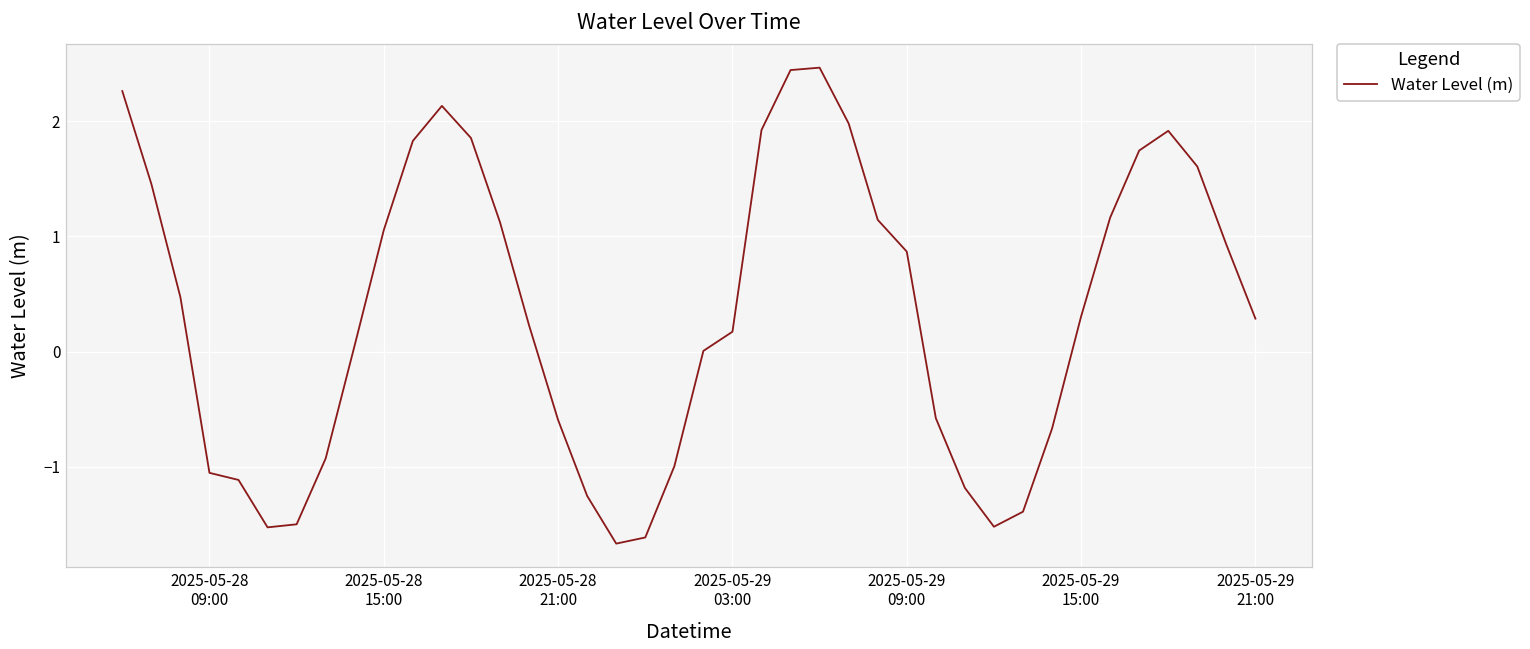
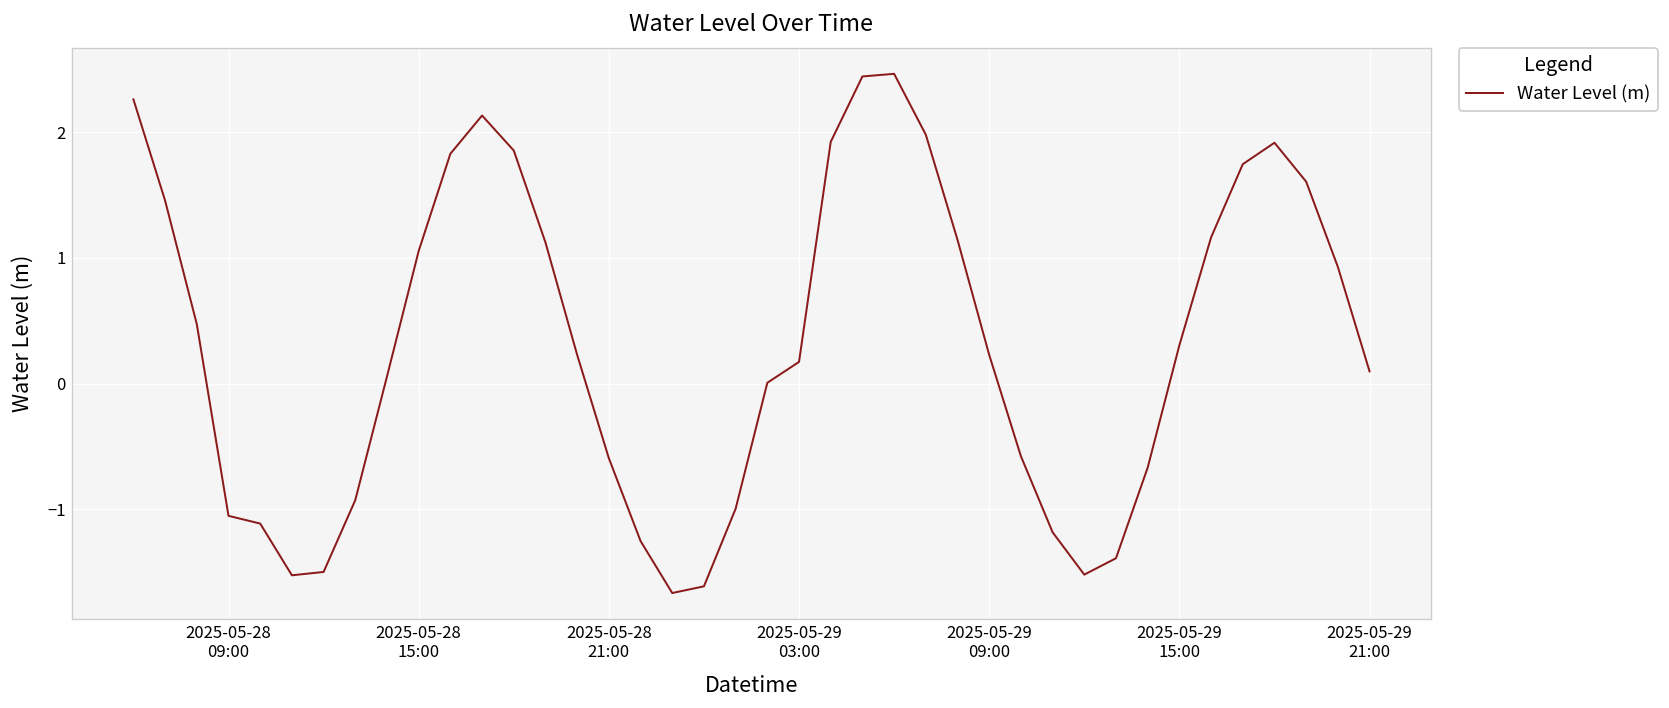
2025-05-29 09:00: 0.87 -> 0.23
2025-05-29 21:00: 0.29 -> 0.10
